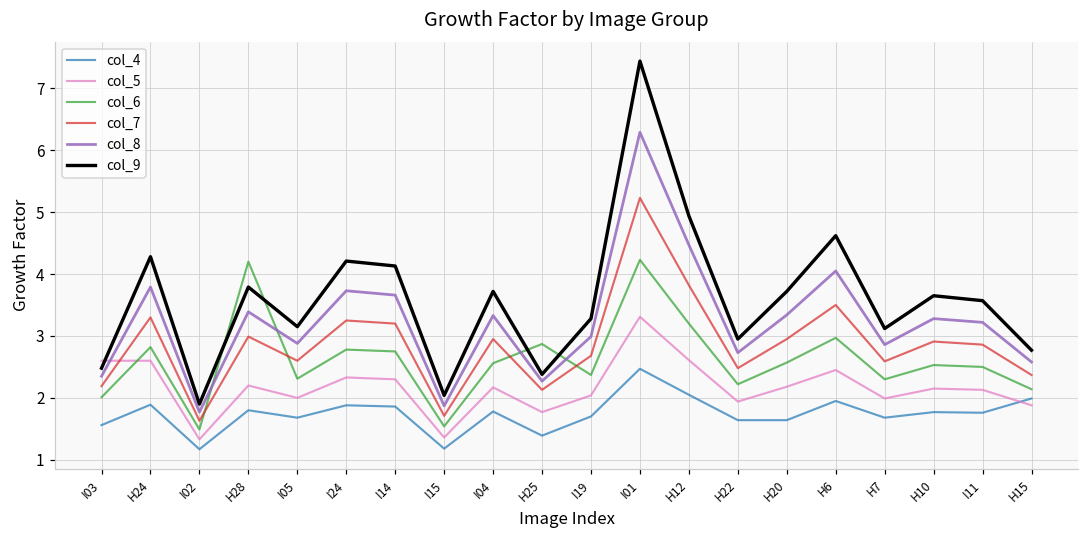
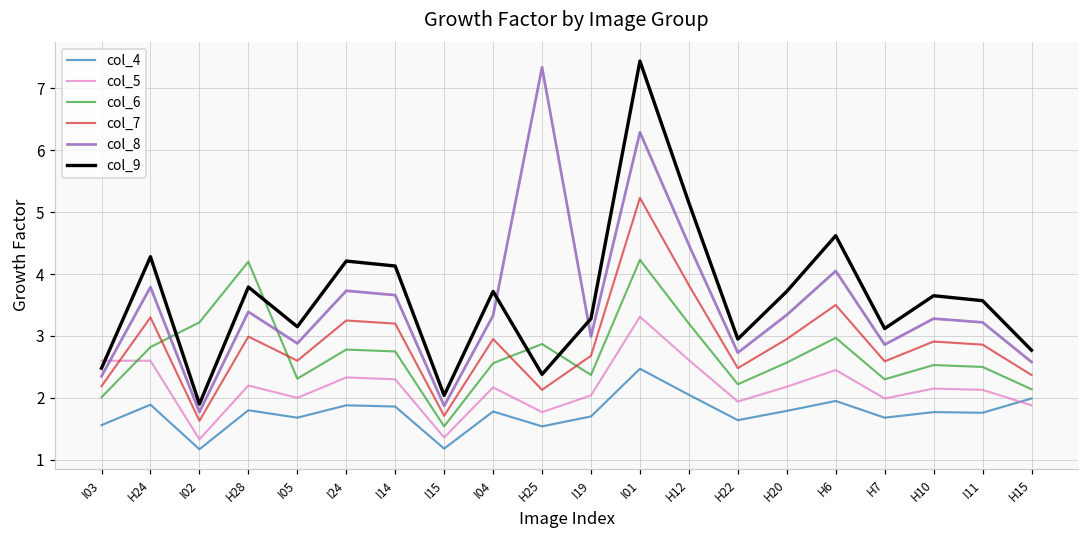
col_6, I02: 1.5 -> 3.2
col_4, H25: 1.4 -> 1.5
col_8, H25: 2.3 -> 7.3
col_9, H12: 4.9 -> 5.2
col_4, H20: 1.6 -> 1.8
